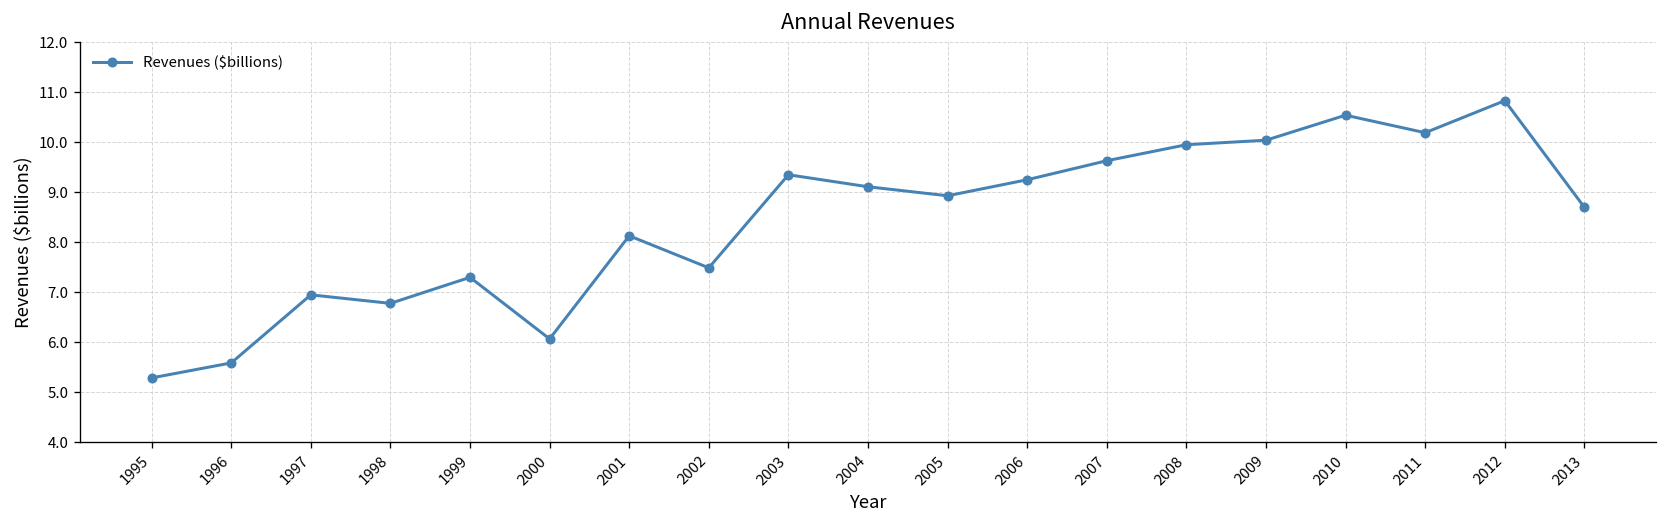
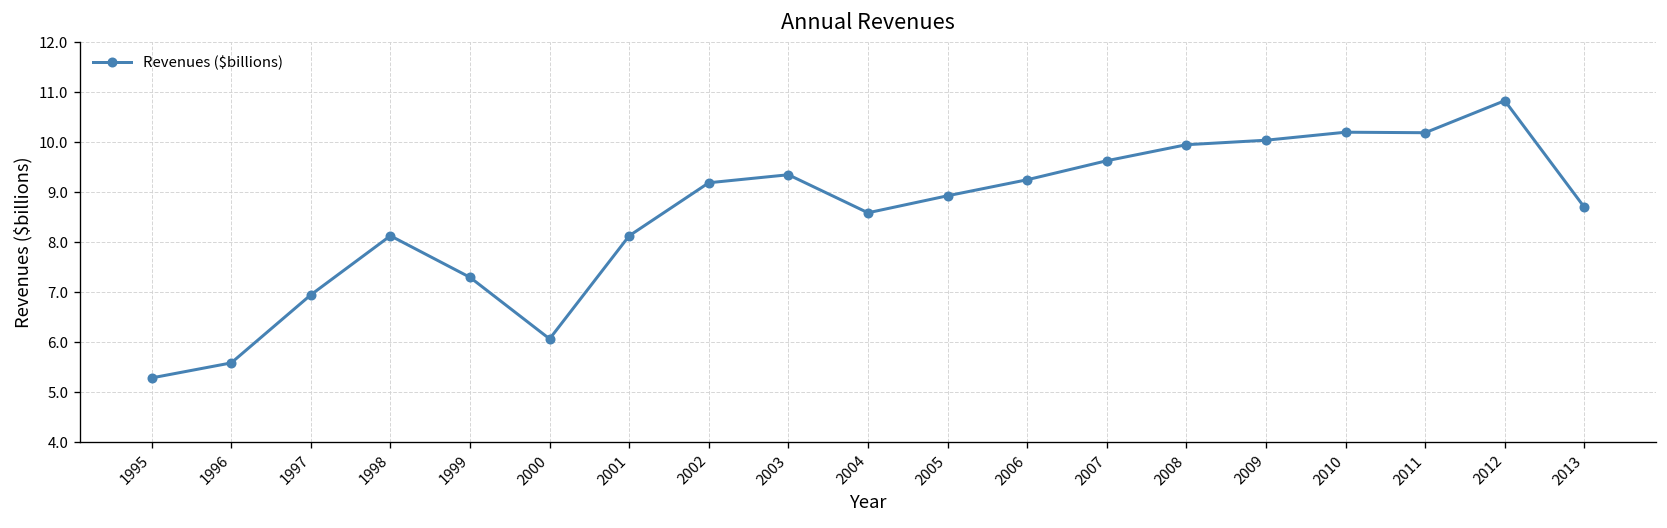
1998: 6.8 -> 8.1
2002: 7.5 -> 9.2
2004: 9.1 -> 8.6
2010: 10.5 -> 10.2
